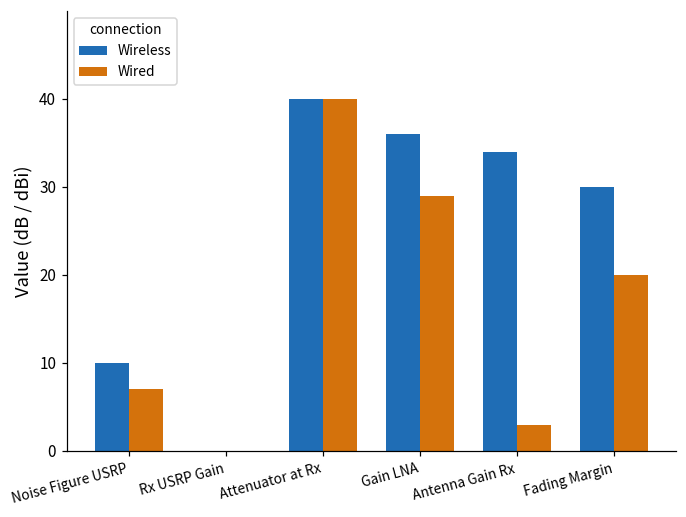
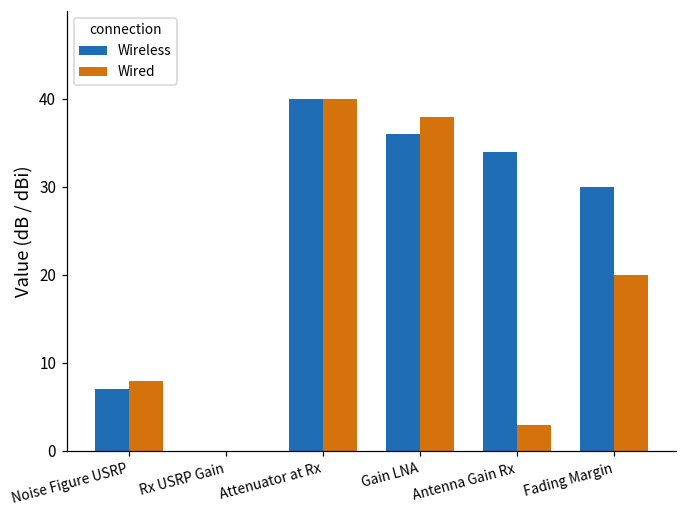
Wireless, Noise Figure USRP: 10 -> 7
Wired, Noise Figure USRP: 7 -> 8
Wired, Gain LNA: 29 -> 38
